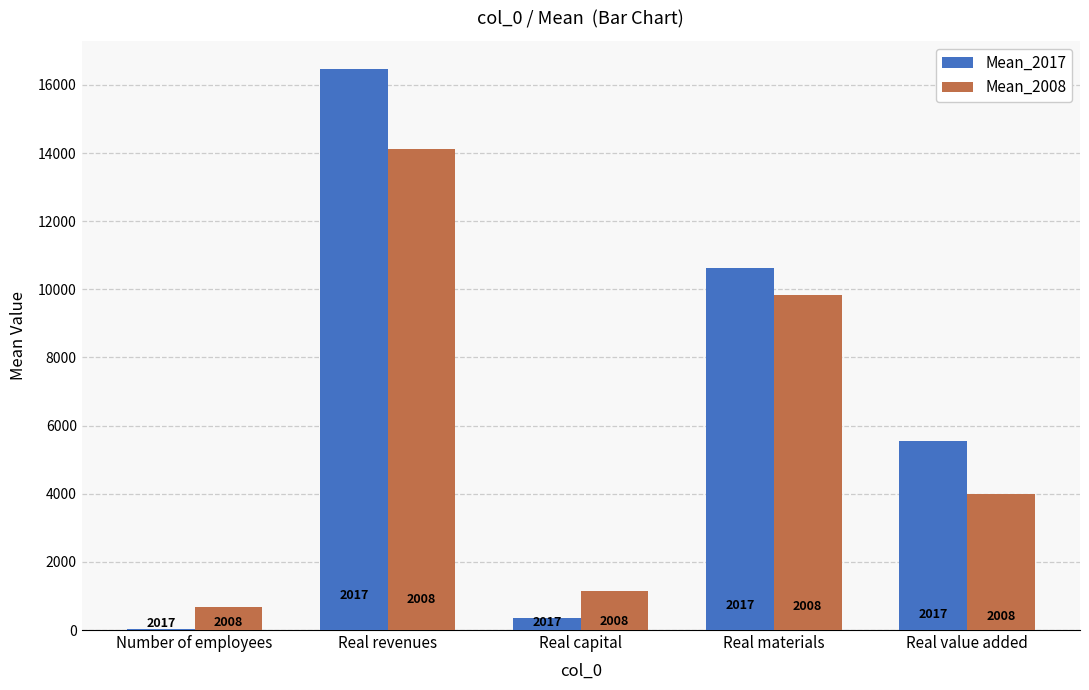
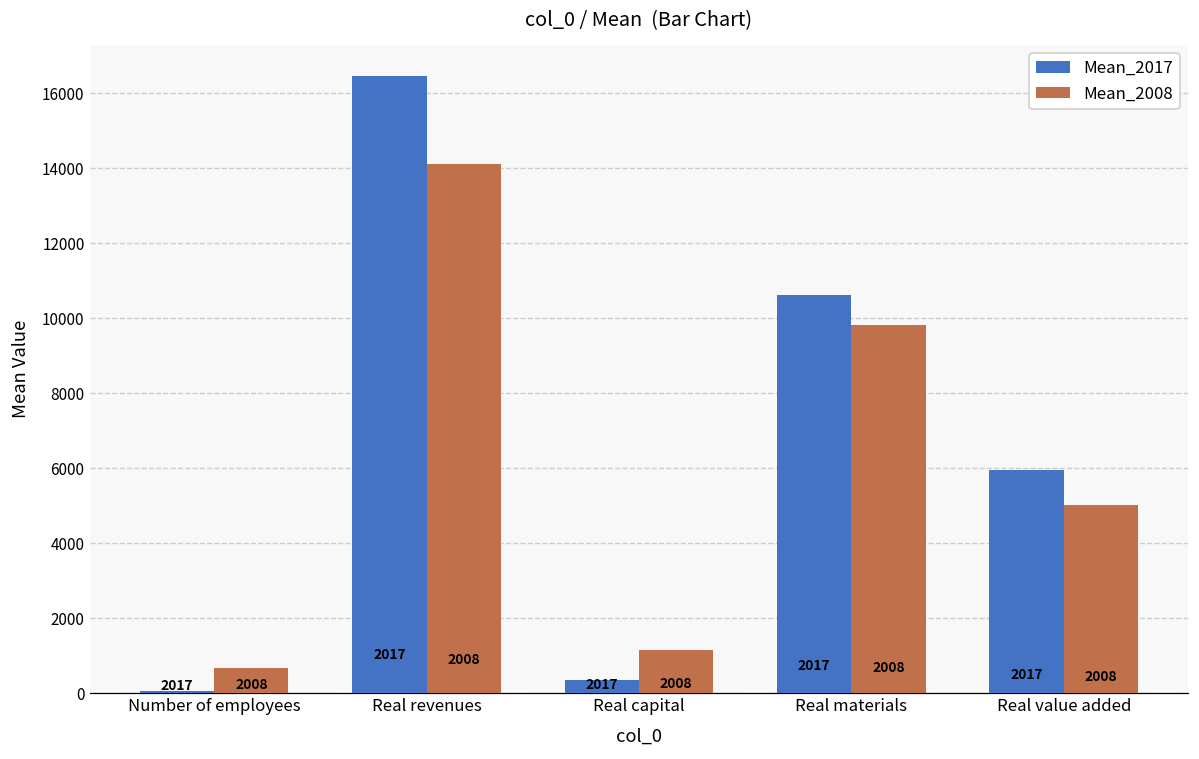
Mean_2017, Real value added: 5500 -> 6000
Mean_2008, Real value added: 4000 -> 5000
